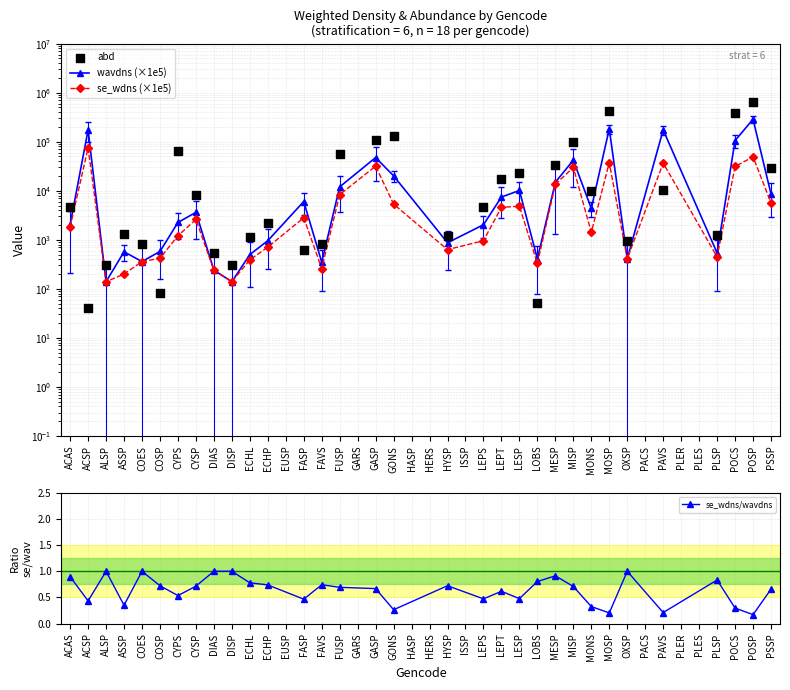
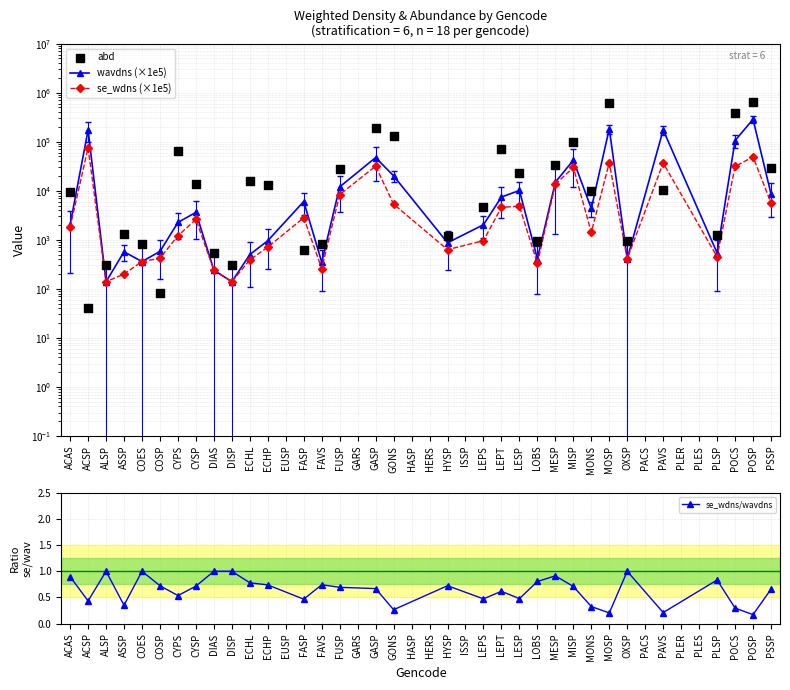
Weighted Density & Abundance by Gencode (stratification = 6, n = 18 per gencode), abd, ACAS: 5000 -> 9000
Weighted Density & Abundance by Gencode (stratification = 6, n = 18 per gencode), abd, CYSP: 8000 -> 13000
Weighted Density & Abundance by Gencode (stratification = 6, n = 18 per gencode), abd, ECHL: 1100 -> 16000
Weighted Density & Abundance by Gencode (stratification = 6, n = 18 per gencode), abd, ECHP: 2000 -> 13000
Weighted Density & Abundance by Gencode (stratification = 6, n = 18 per gencode), abd, FUSP: 60000 -> 30000
Weighted Density & Abundance by Gencode (stratification = 6, n = 18 per gencode), abd, GASP: 110000 -> 190000
Weighted Density & Abundance by Gencode (stratification = 6, n = 18 per gencode), abd, LEPT: 17000 -> 70000
Weighted Density & Abundance by Gencode (stratification = 6, n = 18 per gencode), abd, LOBS: 50 -> 900
Weighted Density & Abundance by Gencode (stratification = 6, n = 18 per gencode), abd, MOSP: 400000 -> 600000
